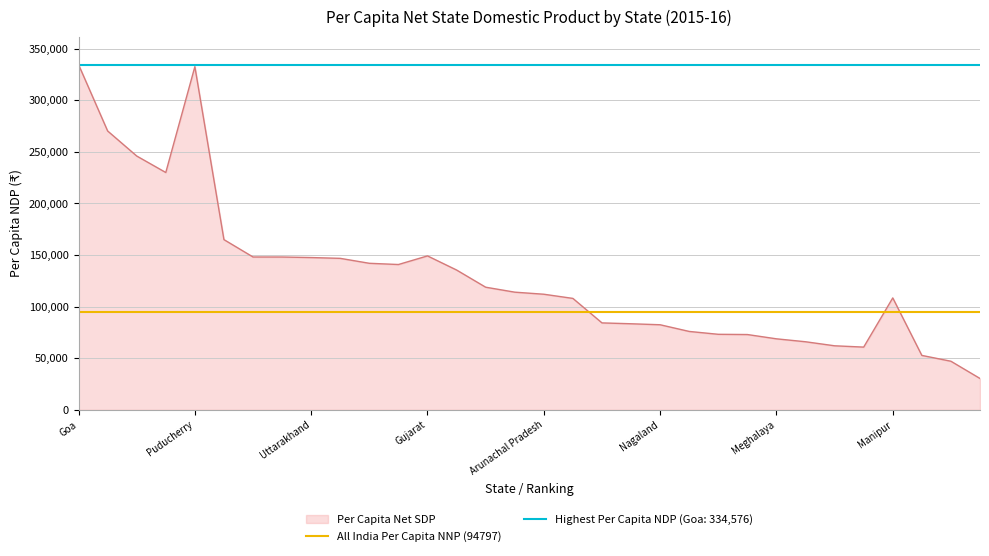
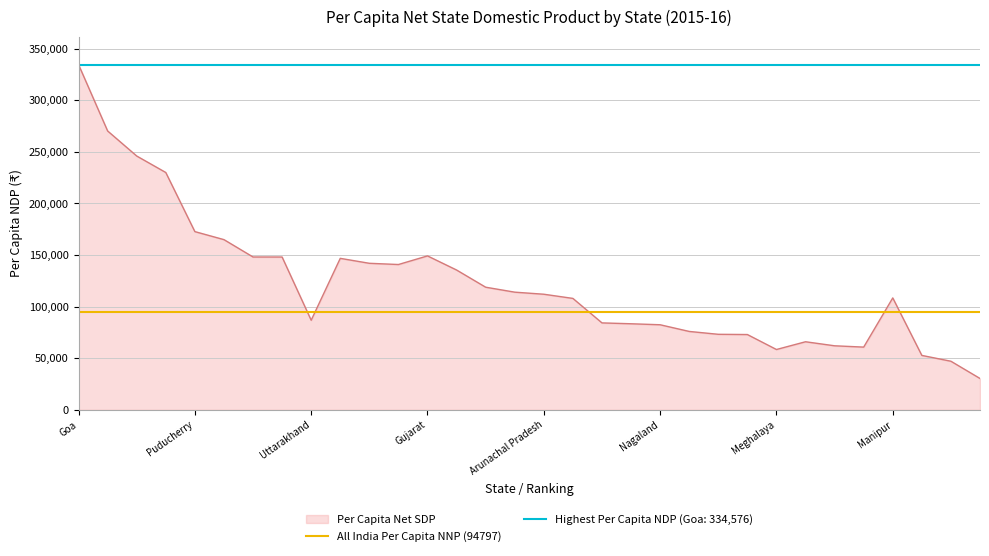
Puducherry: 333,000 -> 173,000
Uttarakhand: 148,000 -> 87,000
Meghalaya: 69,000 -> 58,000
